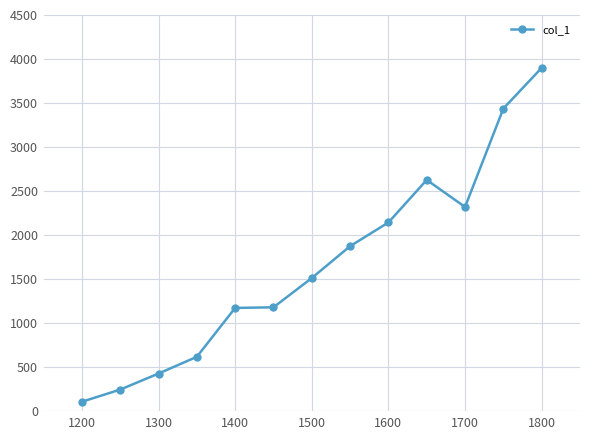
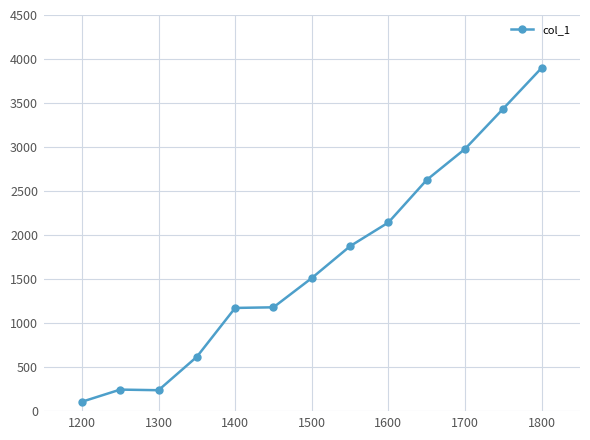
1300: 400 -> 200
1700: 2300 -> 3000
